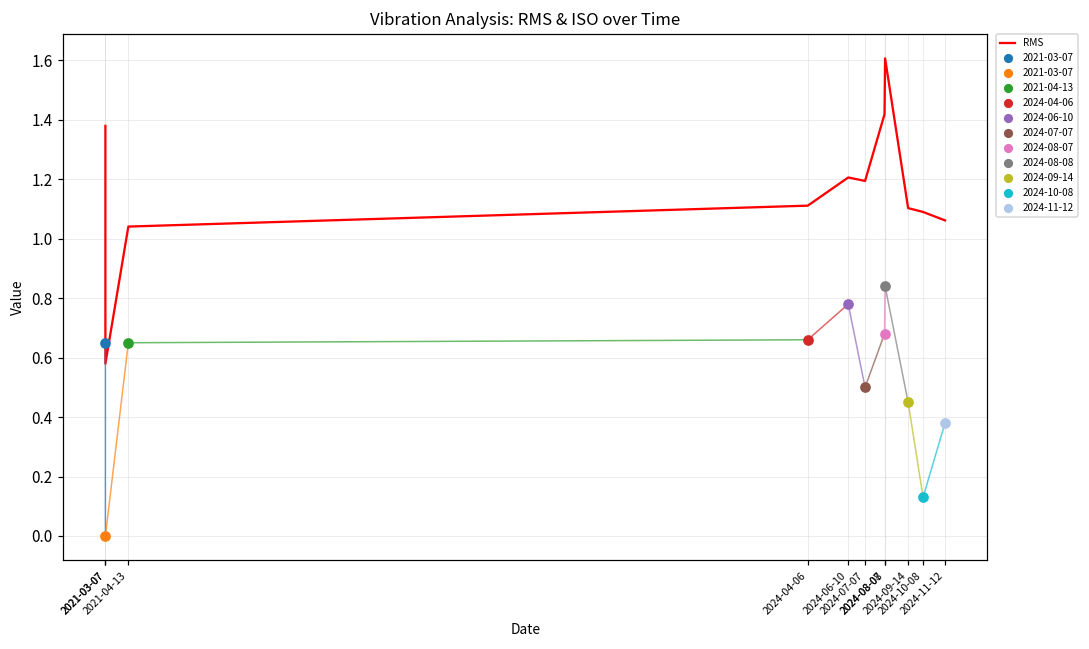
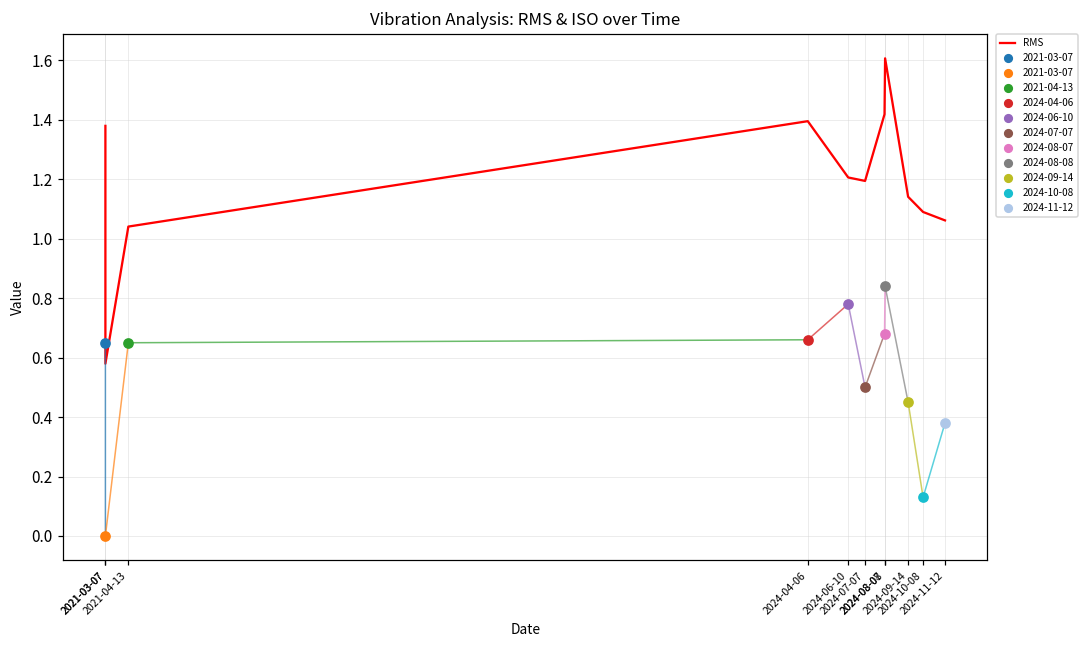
RMS, 2024-04-06: 1.11 -> 1.40
RMS, 2024-09-14: 1.10 -> 1.14
